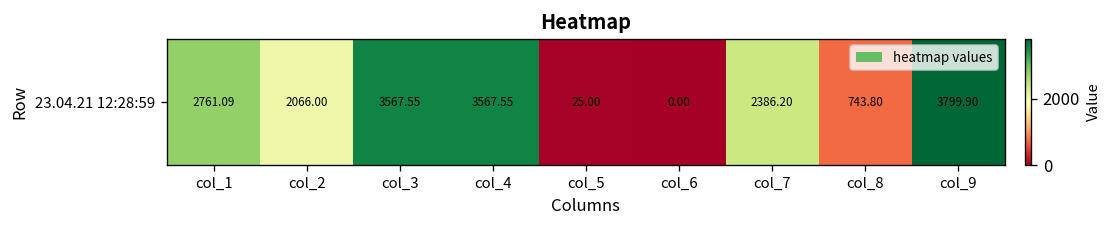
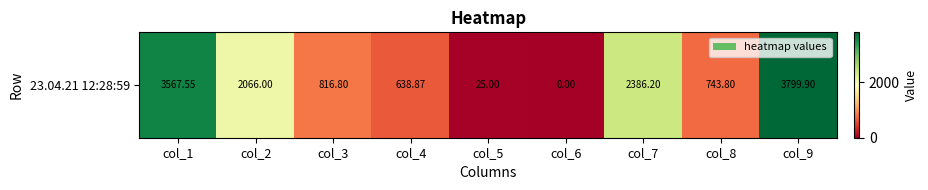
23.04.21 12:28:59, col_1: 2761.09 -> 3567.55
23.04.21 12:28:59, col_3: 3567.55 -> 816.80
23.04.21 12:28:59, col_4: 3567.55 -> 638.87
